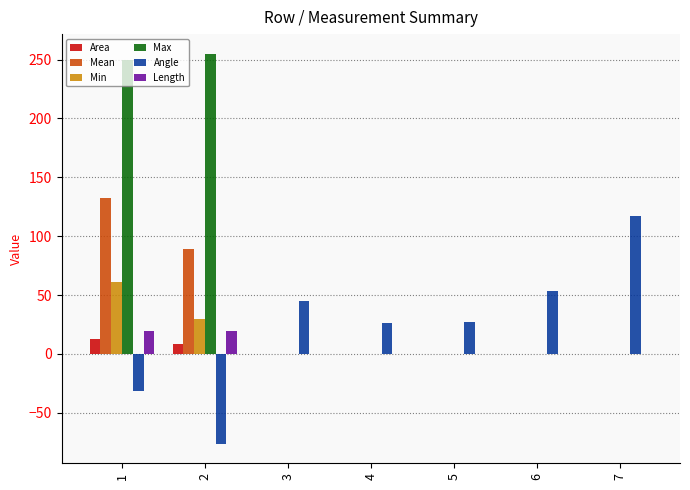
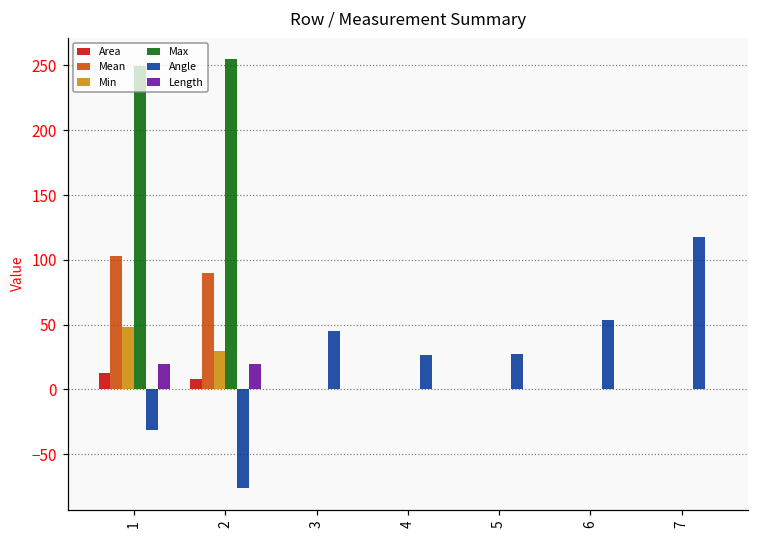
Mean, 1: 132 -> 103
Min, 1: 61 -> 48
